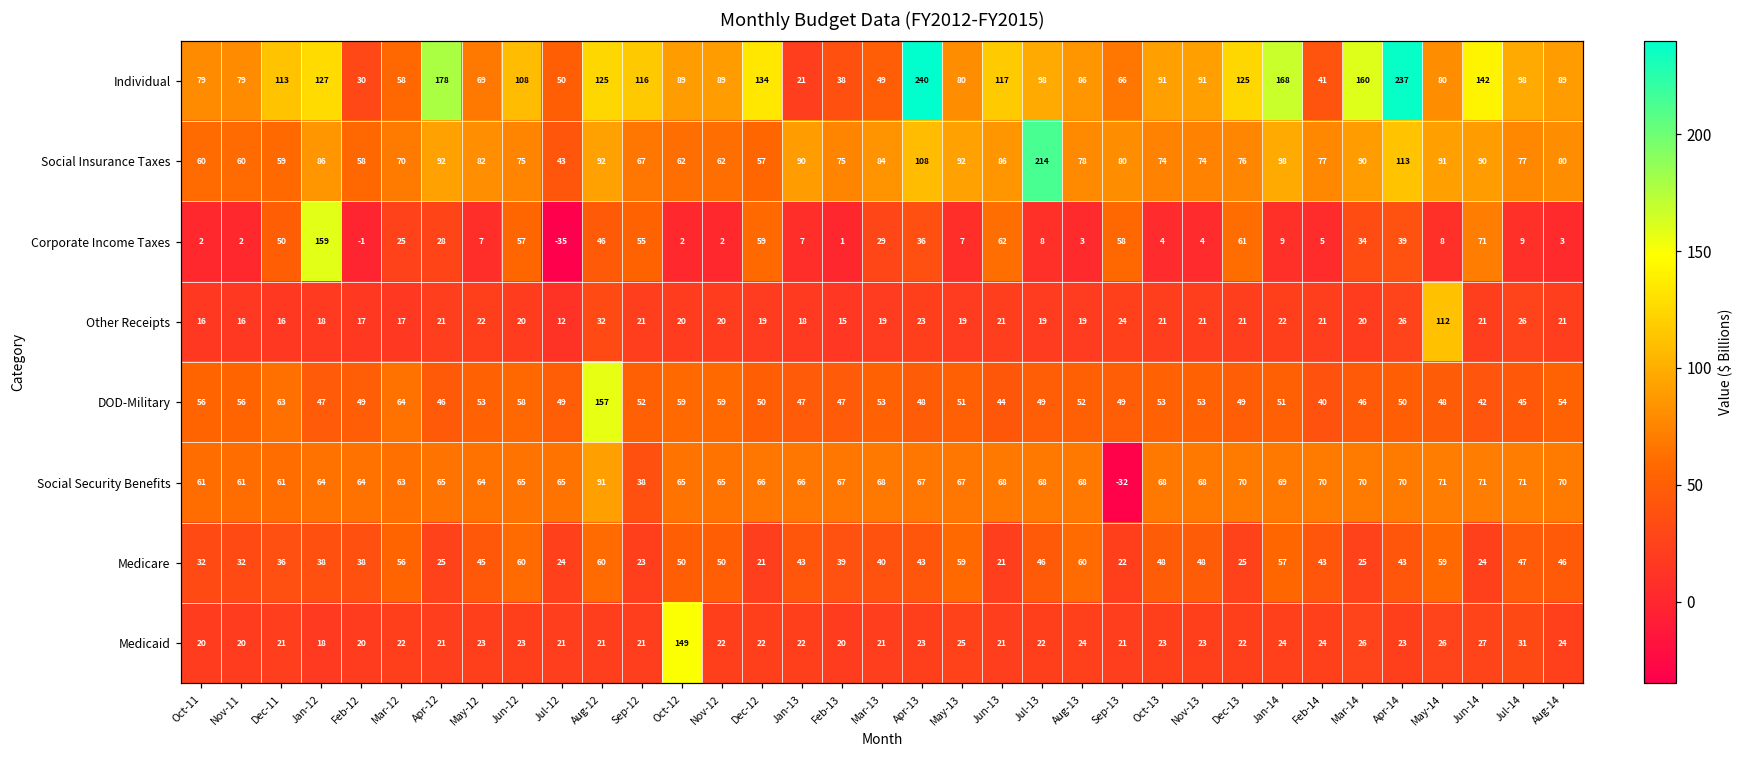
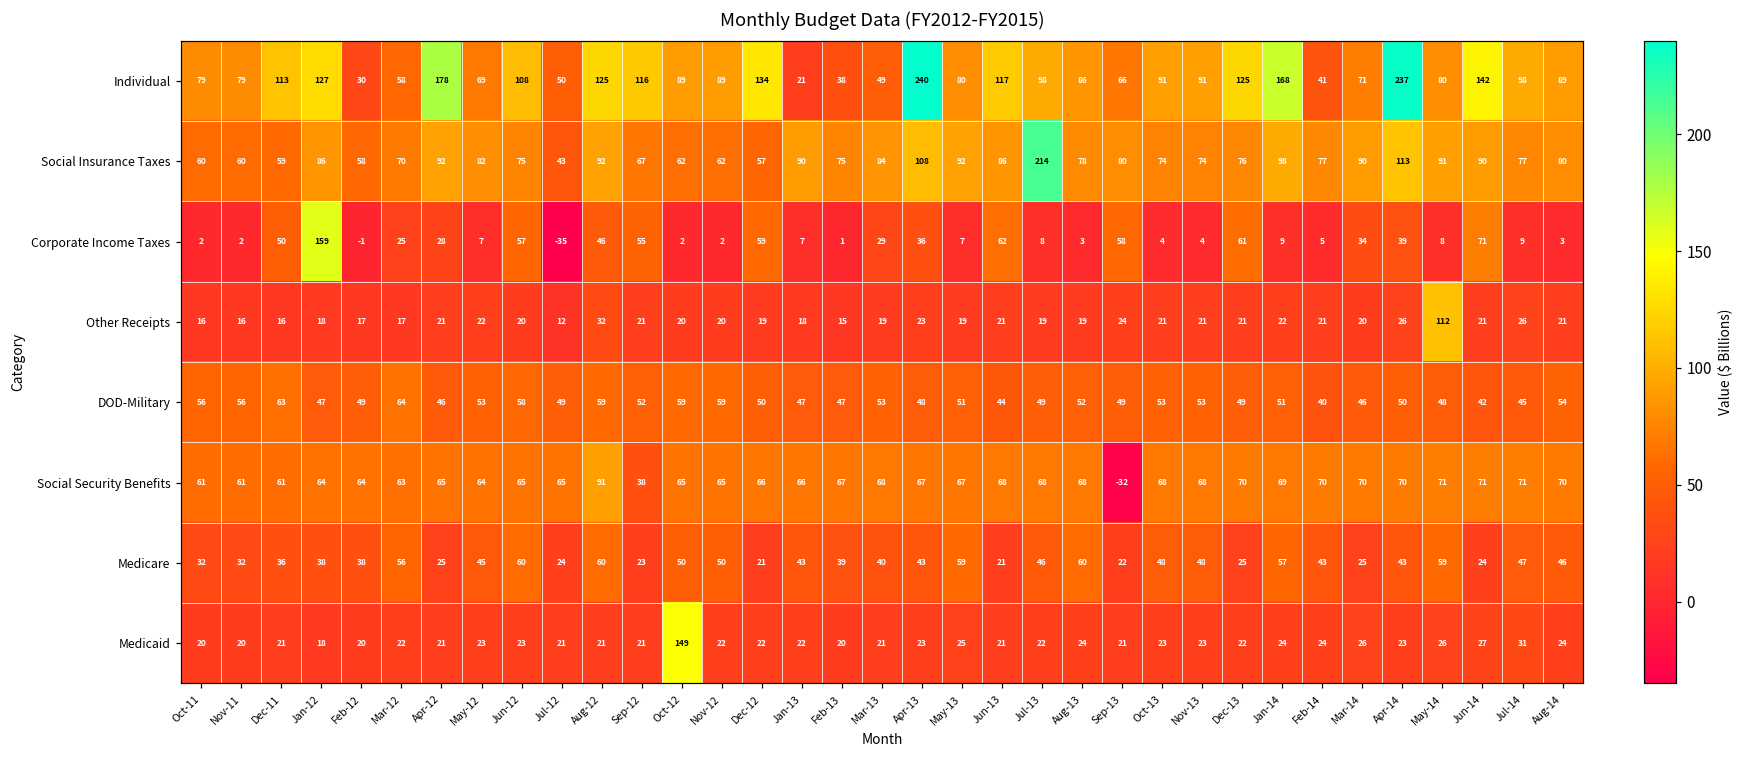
Individual, Mar-14: 160 -> 71
DOD-Military, Aug-12: 157 -> 59
